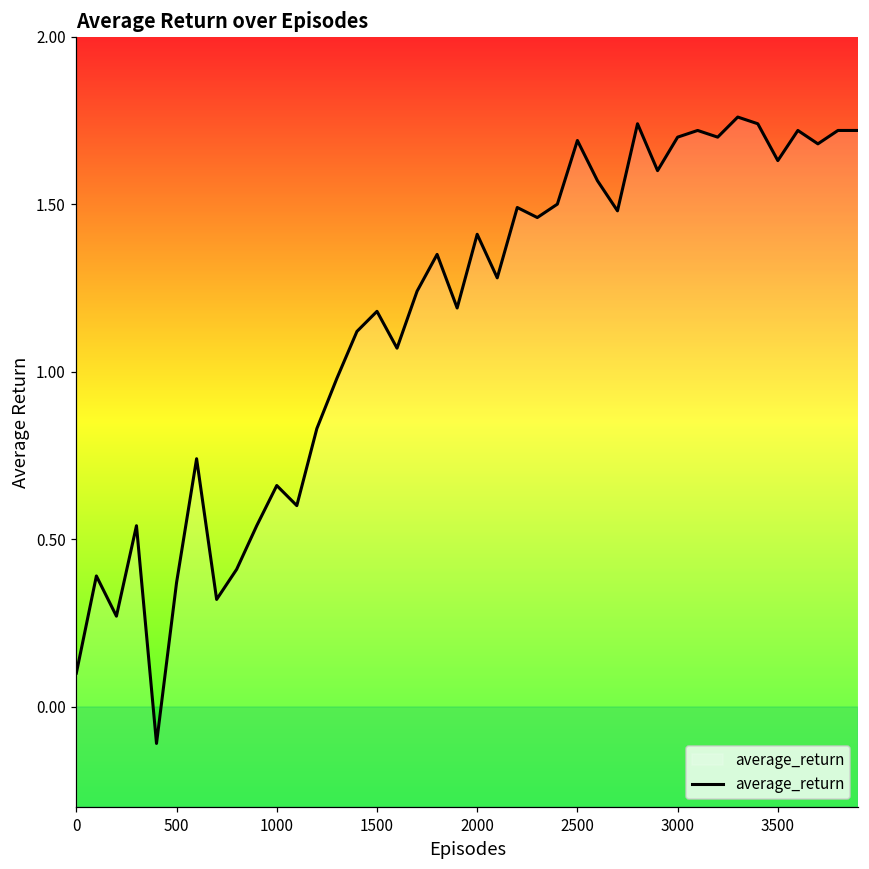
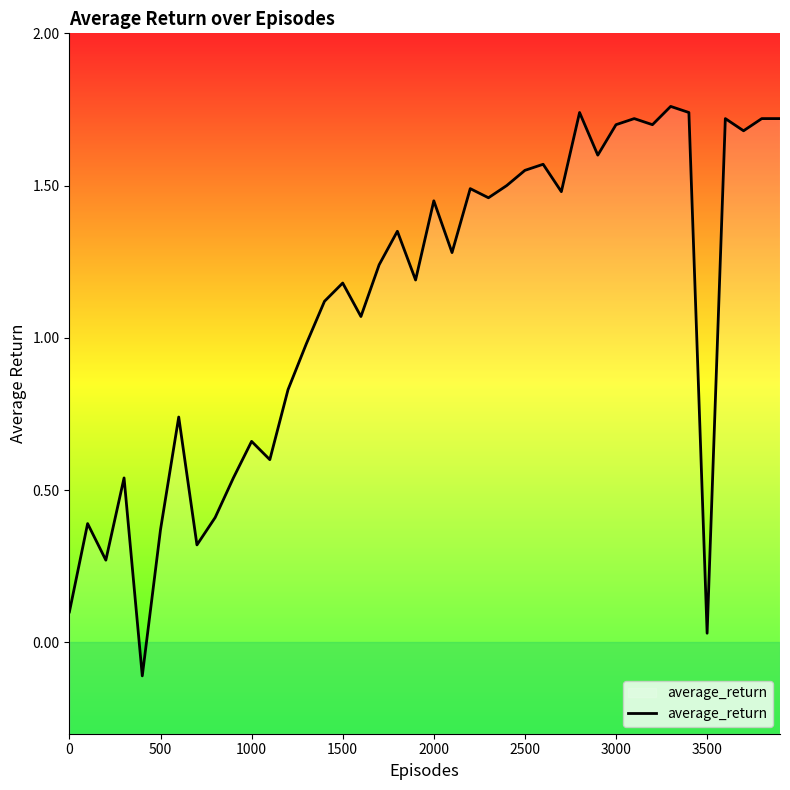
2000: 1.41 -> 1.45
2500: 1.69 -> 1.55
3500: 1.63 -> 0.03
